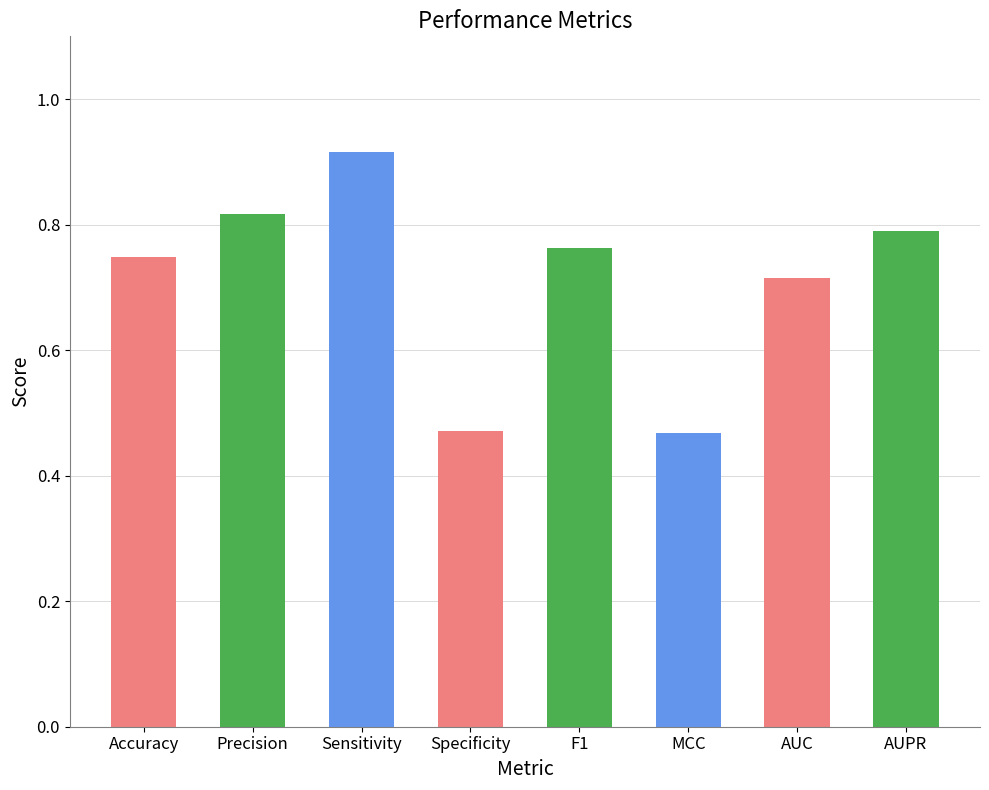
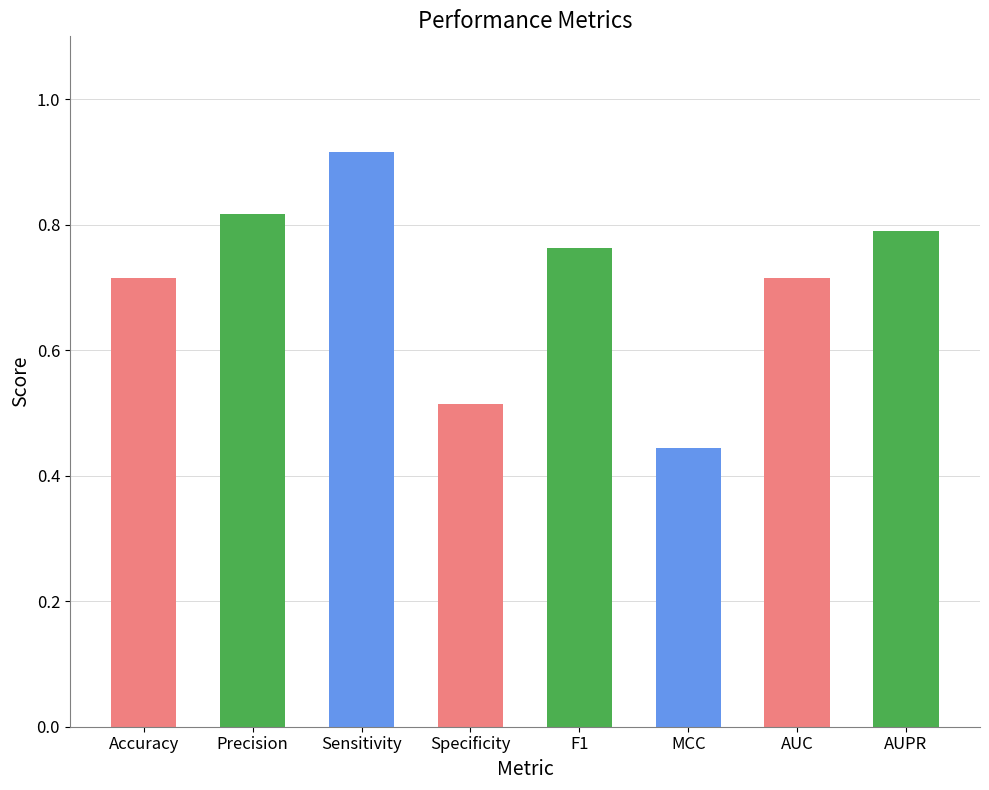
Accuracy: 0.75 -> 0.71
Specificity: 0.47 -> 0.51
MCC: 0.47 -> 0.44
